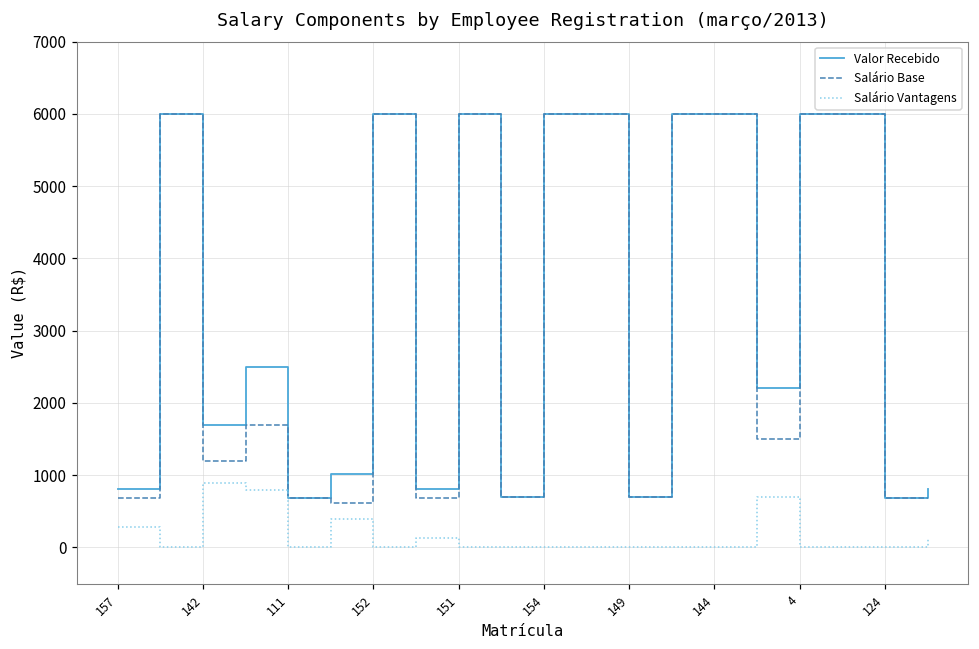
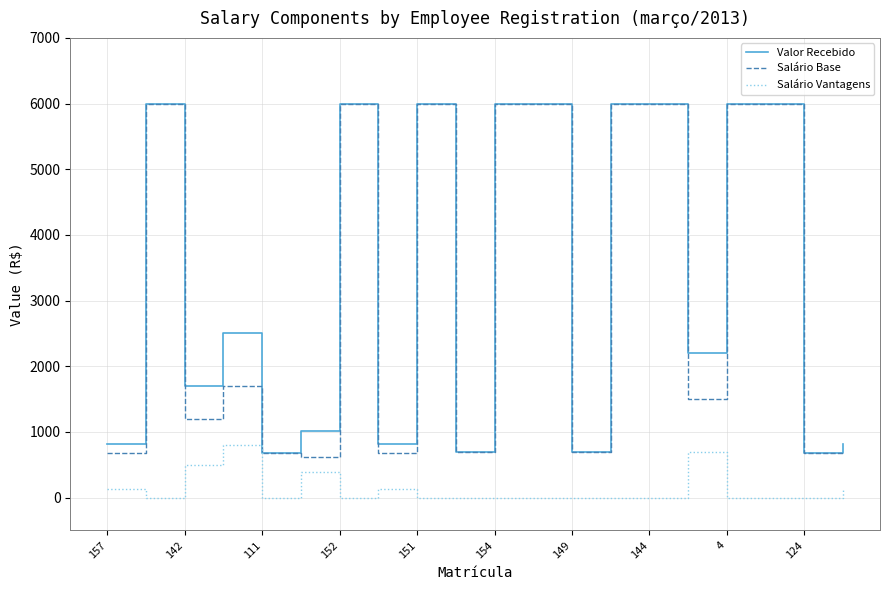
Salário Vantagens, 157: 300 -> 100
Salário Vantagens, 142: 900 -> 500
